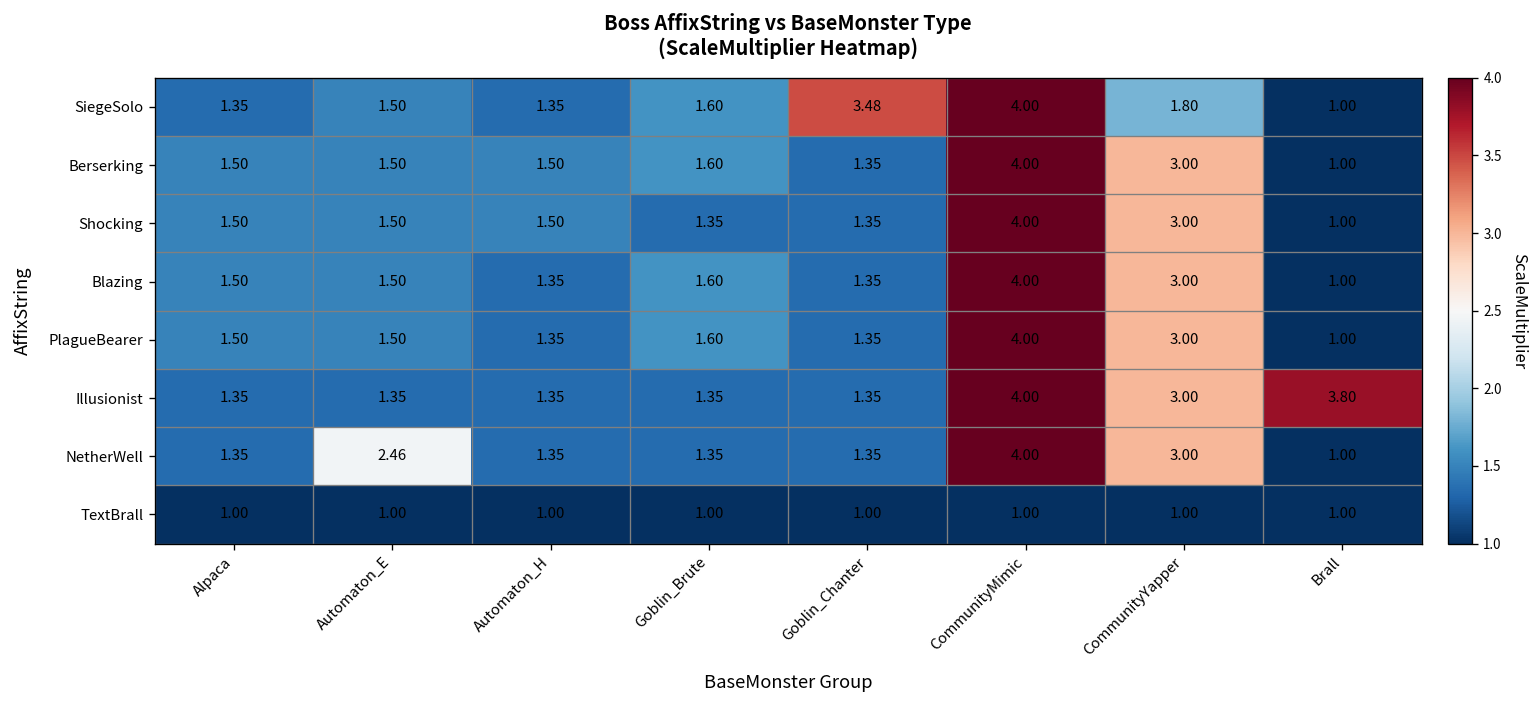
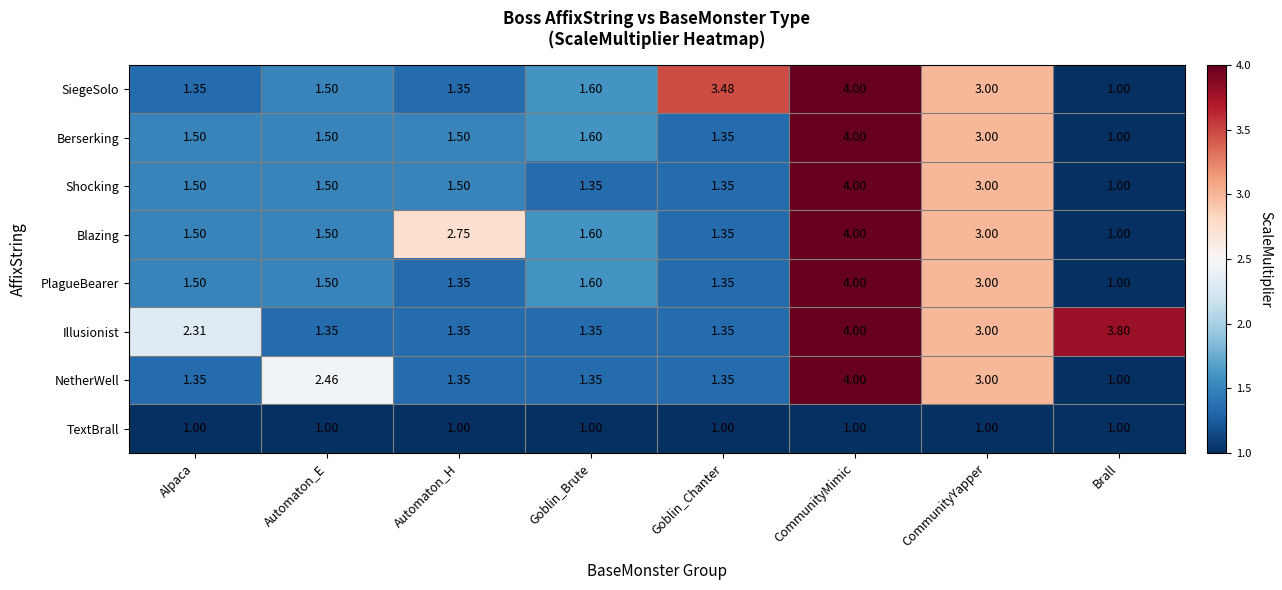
SiegeSolo, CommunityYapper: 1.80 -> 3.00
Blazing, Automaton_H: 1.35 -> 2.75
Illusionist, Alpaca: 1.35 -> 2.31
